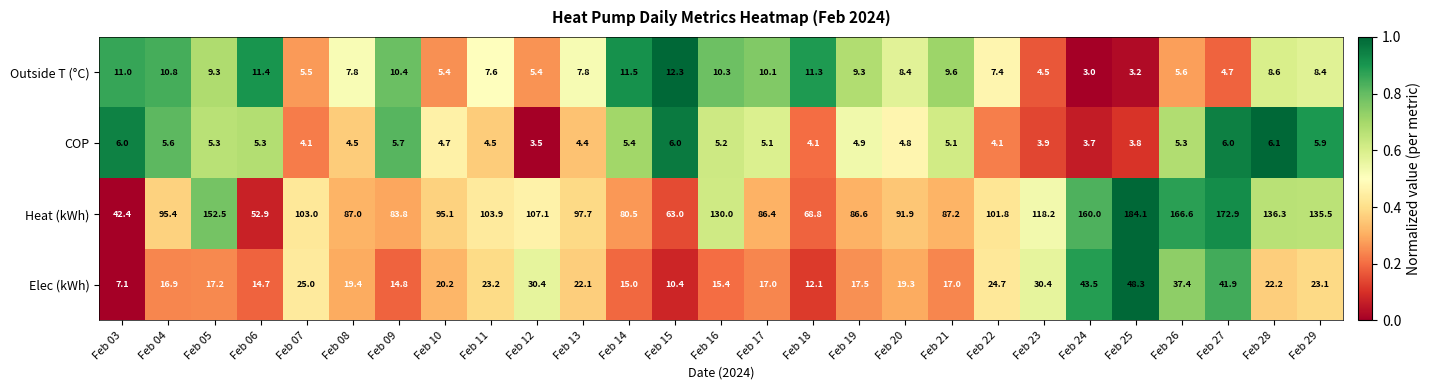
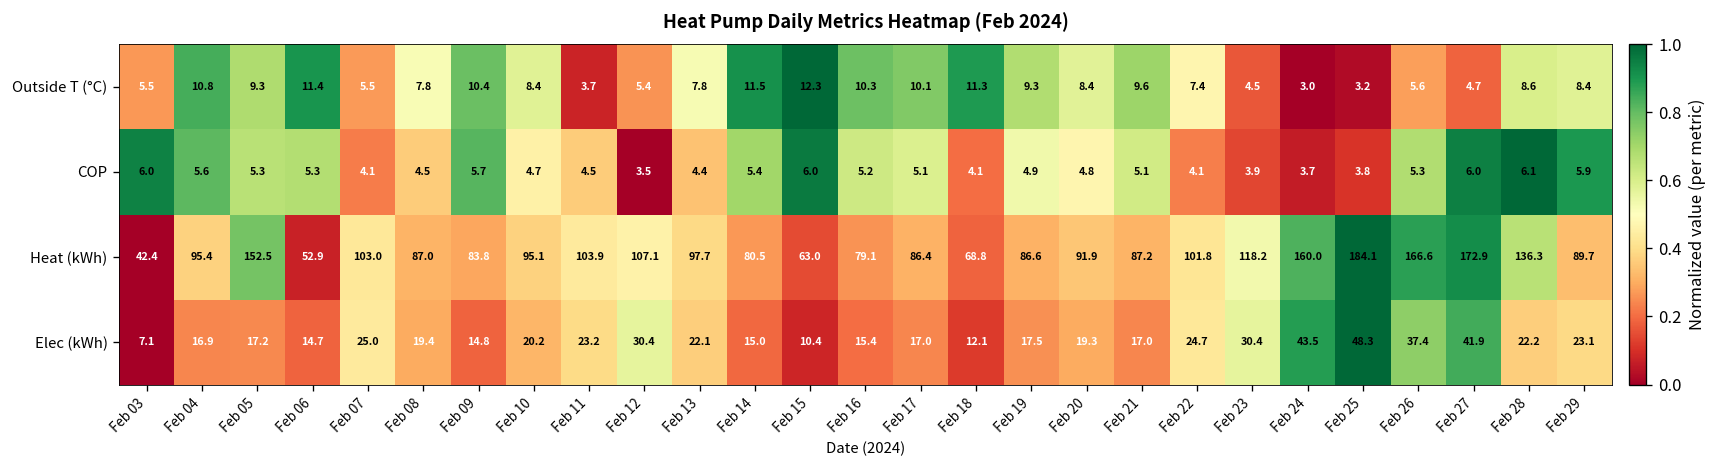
Outside T (°C), Feb 03: 11.0 -> 5.5
Outside T (°C), Feb 10: 5.4 -> 8.4
Outside T (°C), Feb 11: 7.6 -> 3.7
Heat (kWh), Feb 16: 130.0 -> 79.1
Heat (kWh), Feb 29: 135.5 -> 89.7
